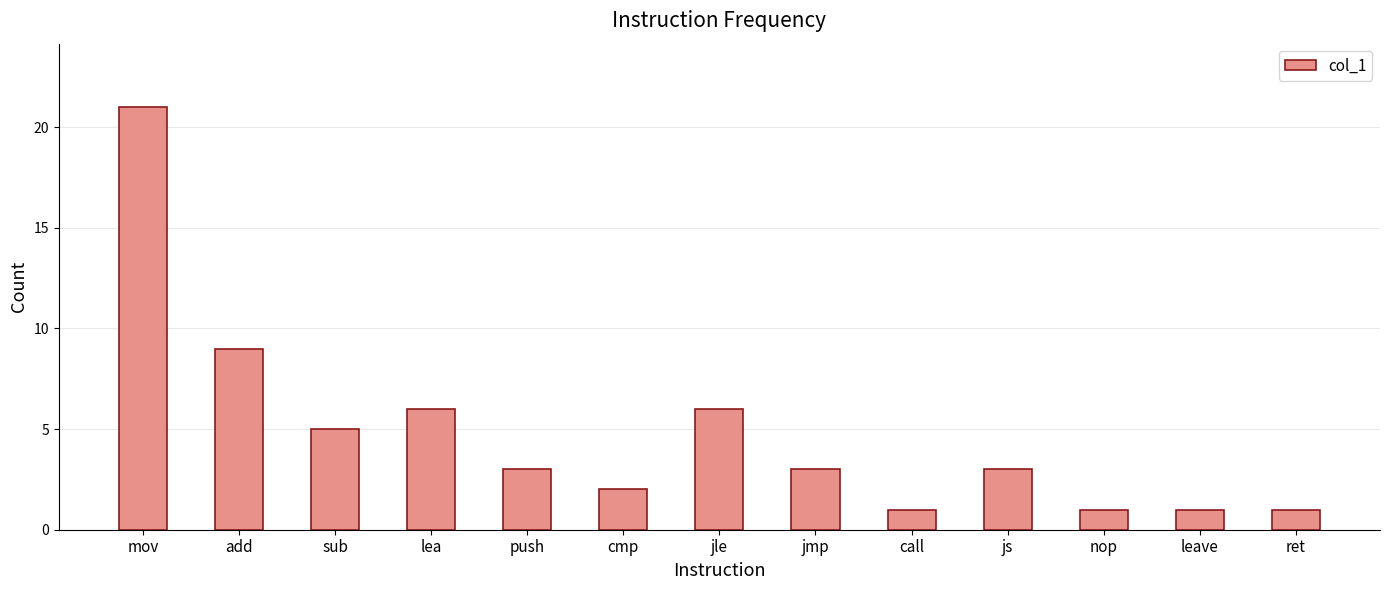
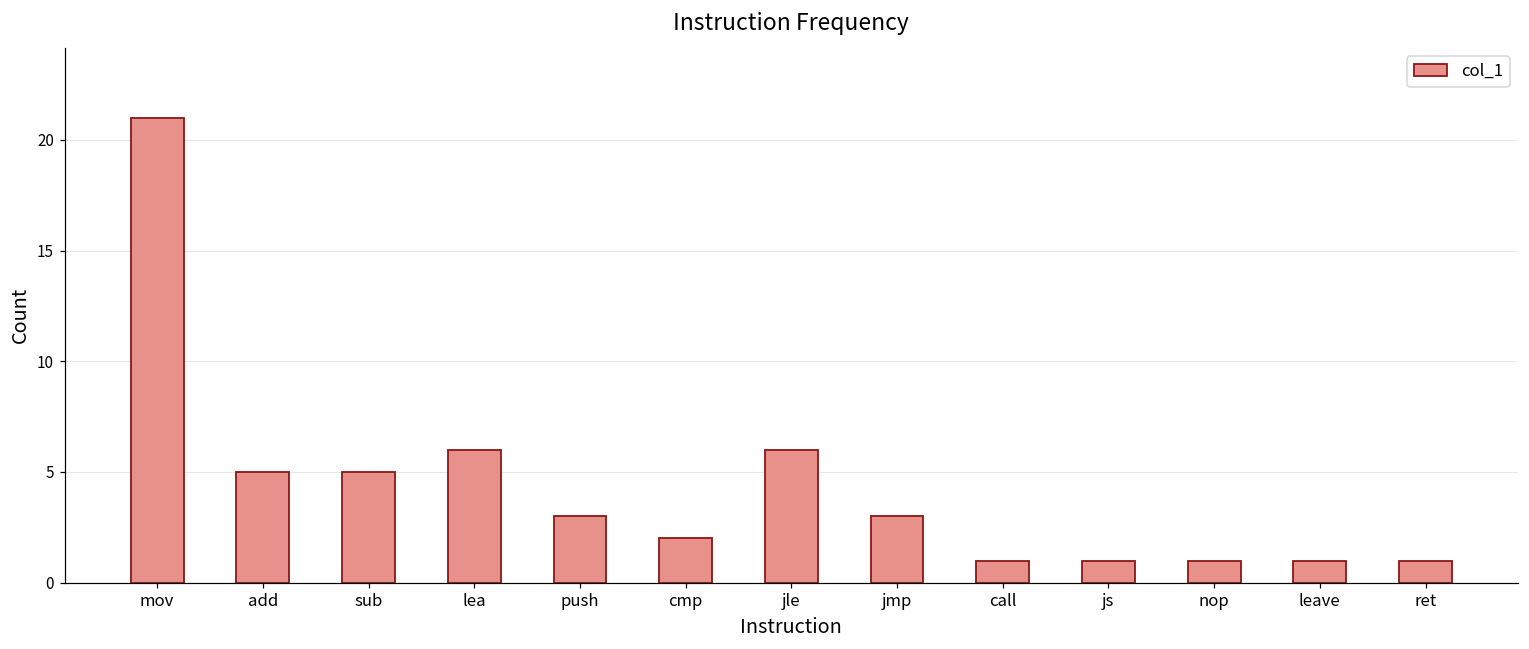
add: 9 -> 5
js: 3 -> 1
